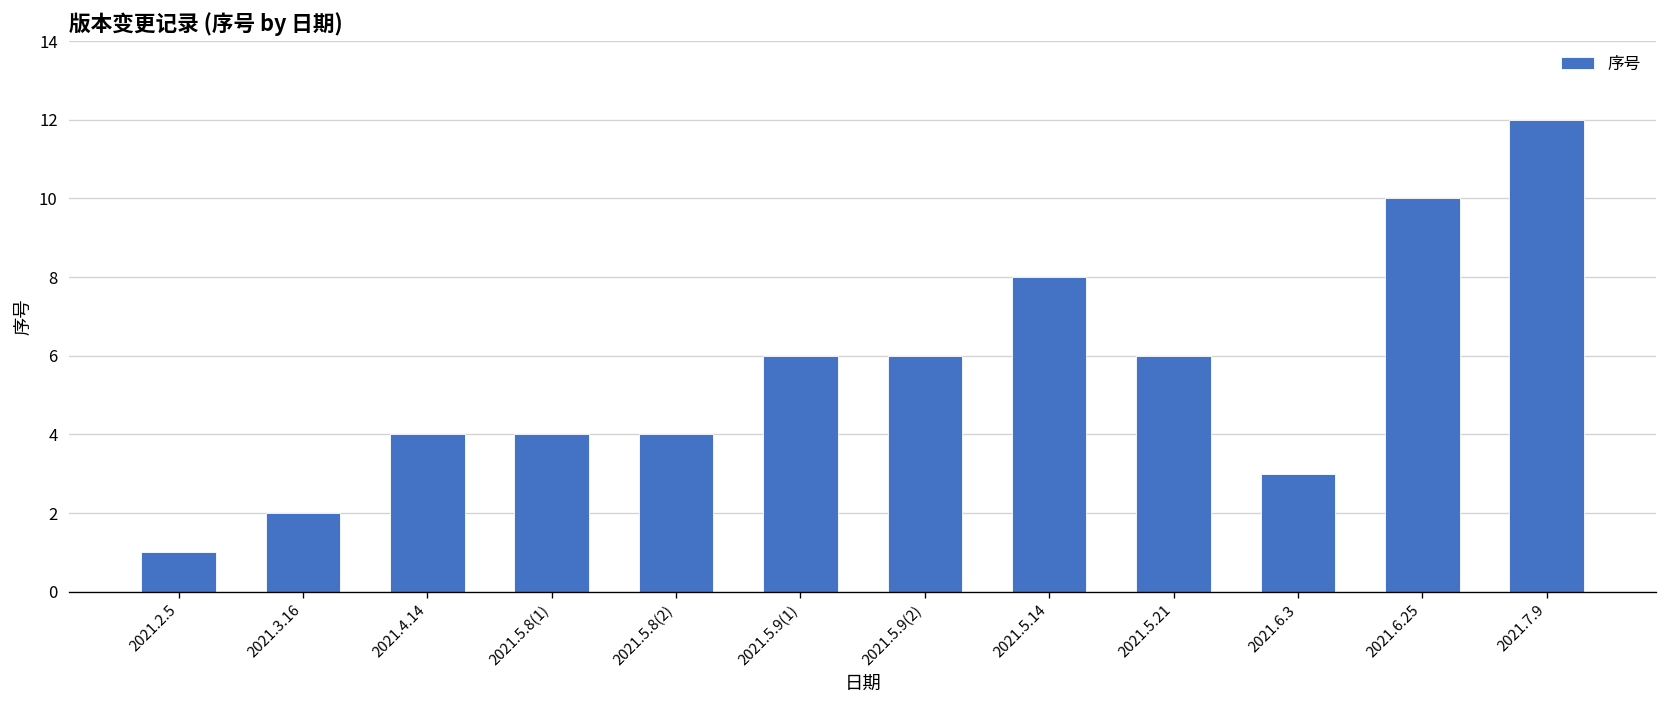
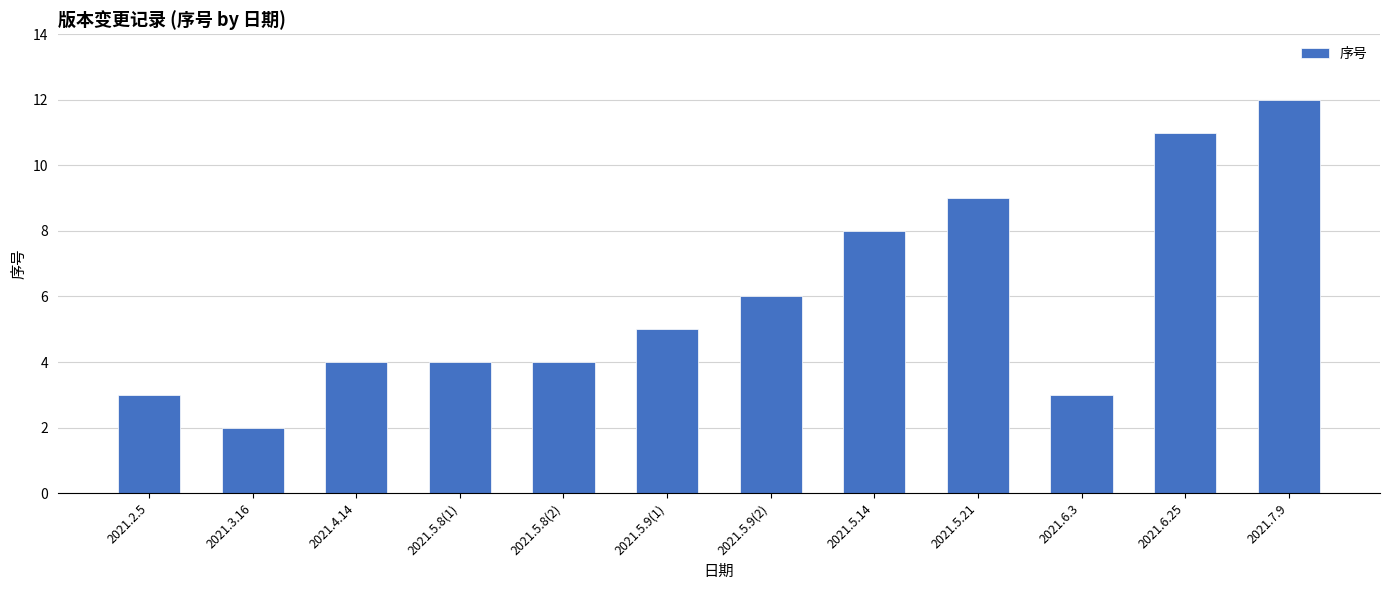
2021.2.5: 1 -> 3
2021.5.9(1): 6 -> 5
2021.5.21: 6 -> 9
2021.6.25: 10 -> 11
